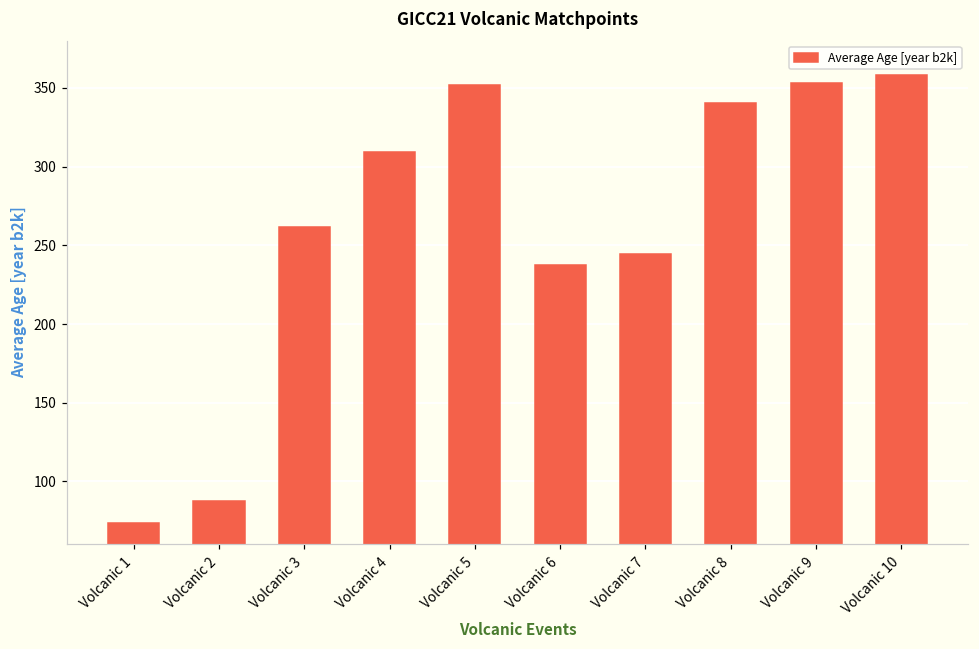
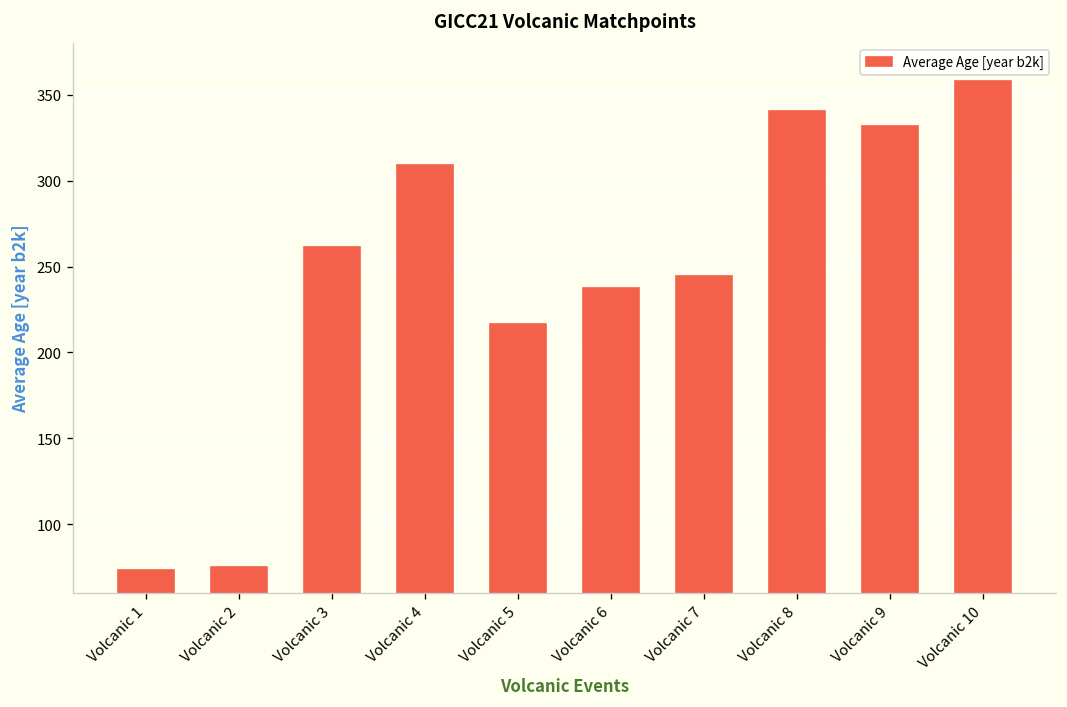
Volcanic 2: 87 -> 75
Volcanic 5: 352 -> 217
Volcanic 9: 353 -> 332
